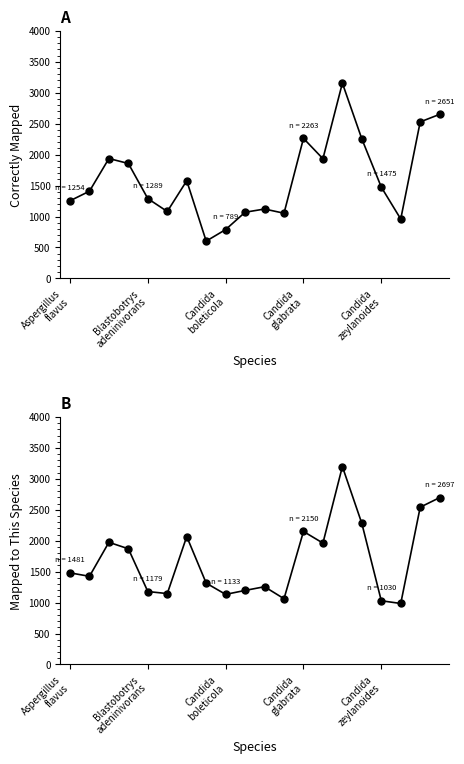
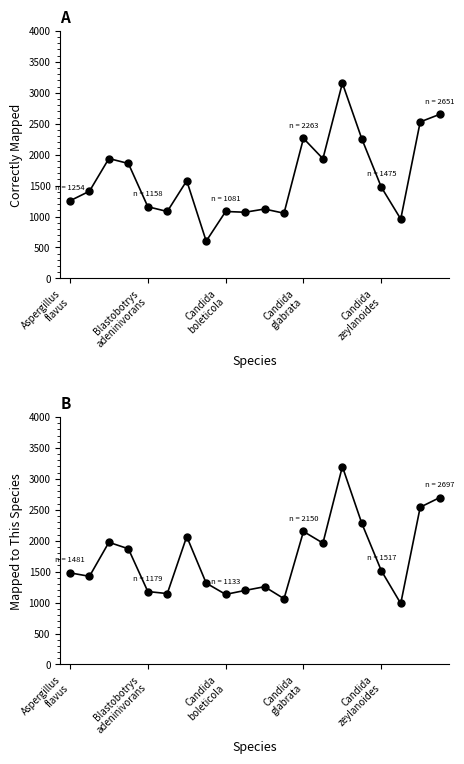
A, Blastobotrys adeninivorans: 1289 -> 1158
A, Candida boleticola: 789 -> 1081
B, Candida zeylanoides: 1030 -> 1517
